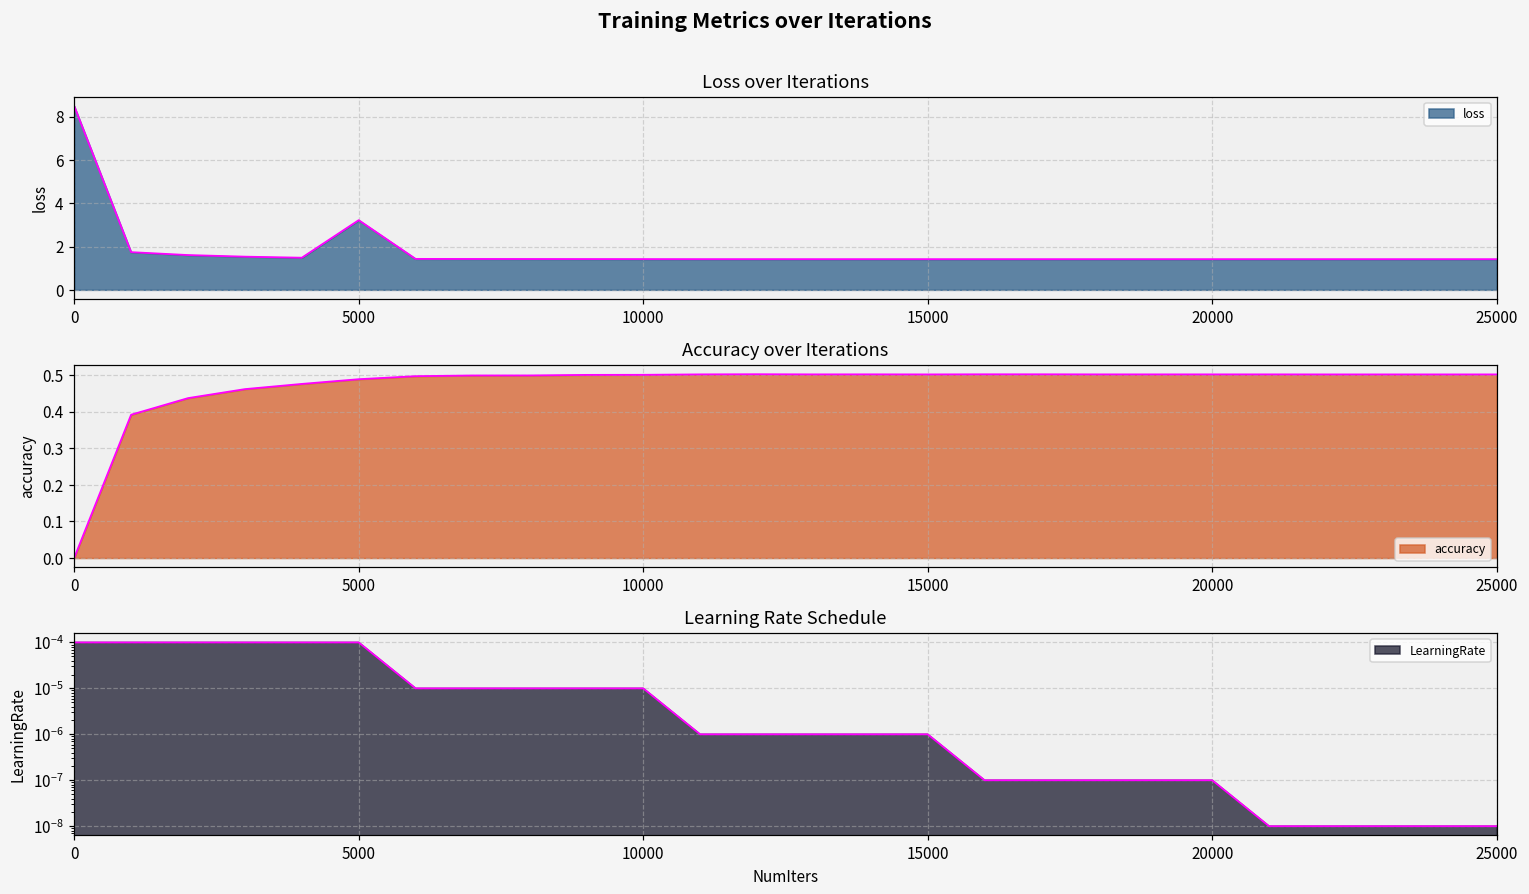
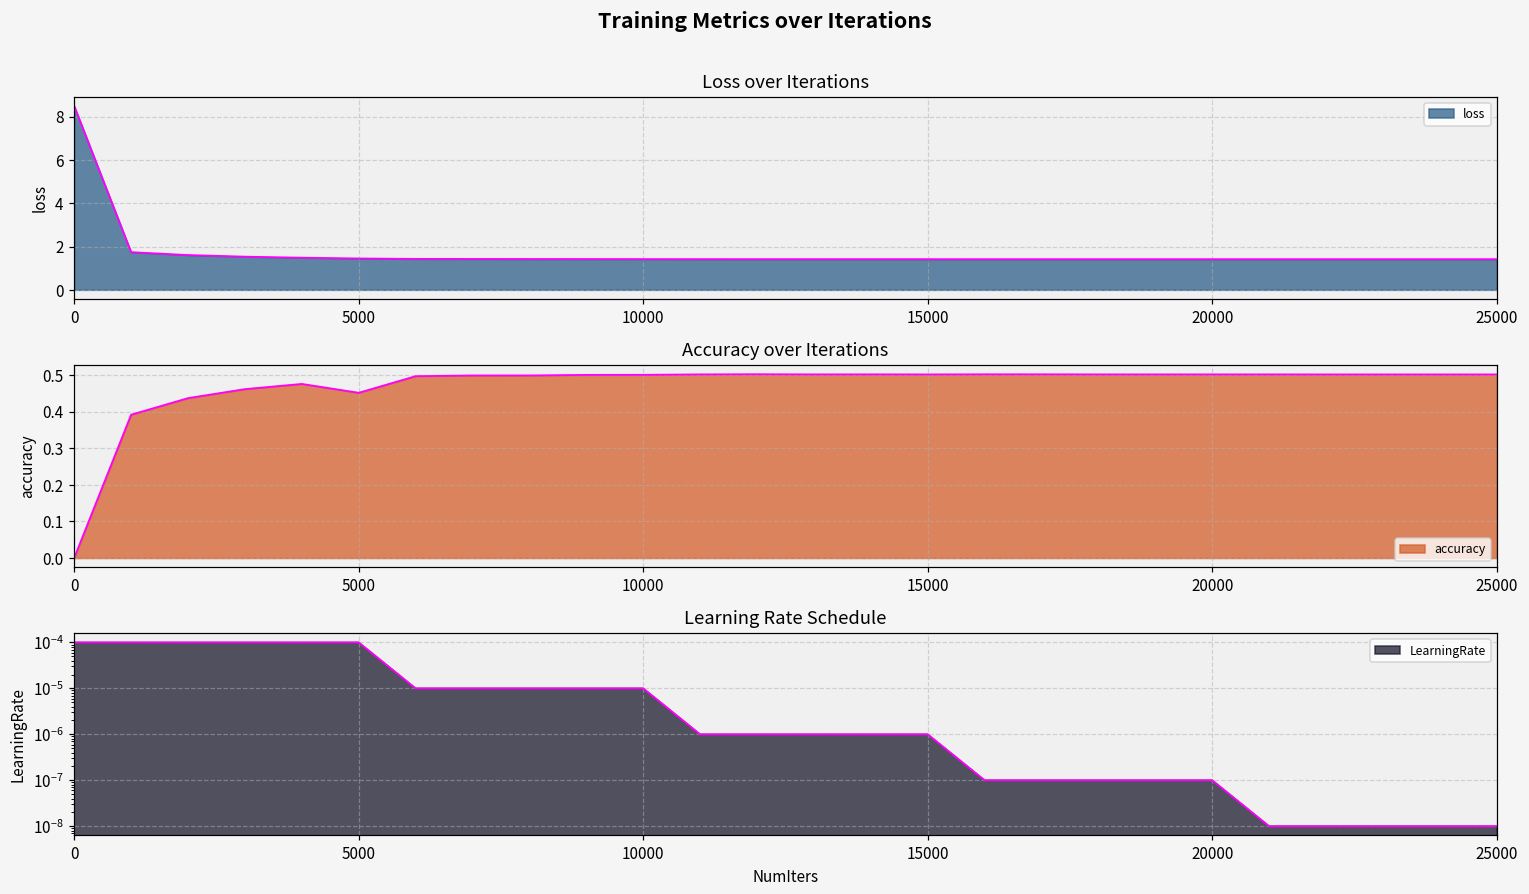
Loss over Iterations, 5000: 3.2 -> 1.4
Accuracy over Iterations, 5000: 0.49 -> 0.45
